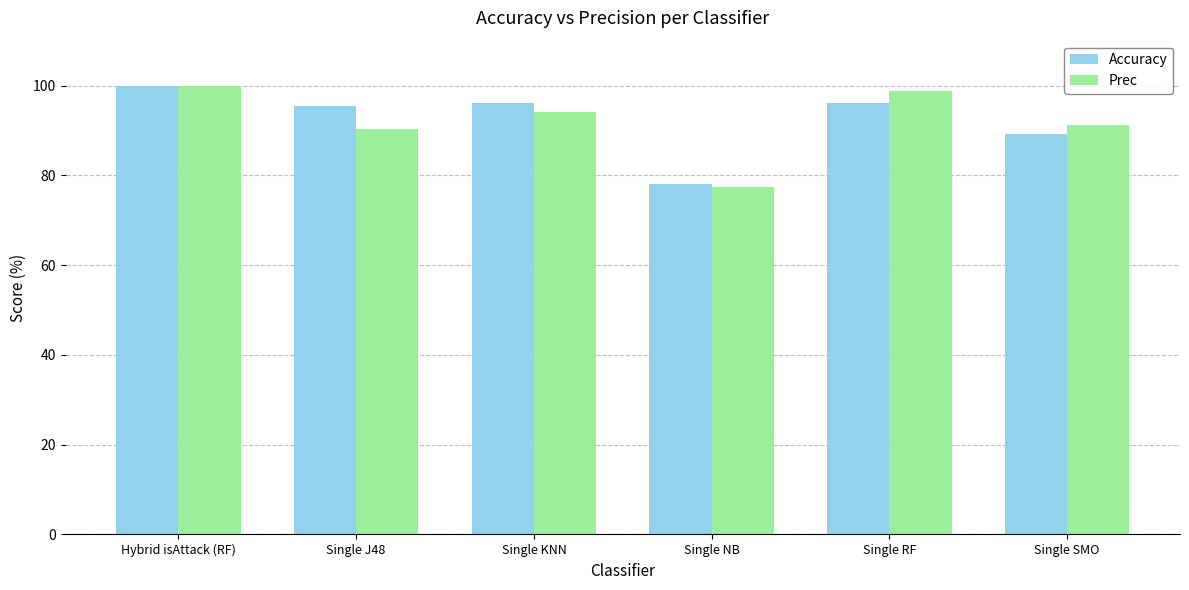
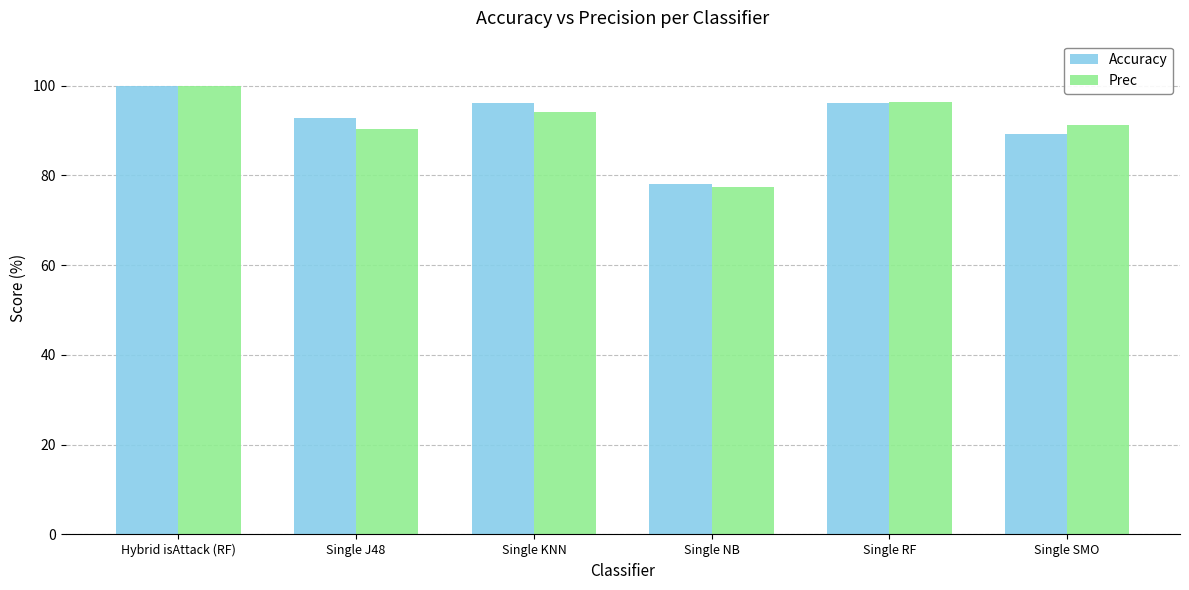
Accuracy, Single J48: 95 -> 93
Prec, Single RF: 99 -> 96
